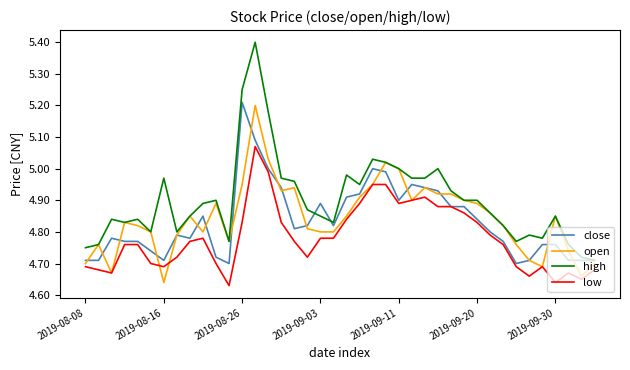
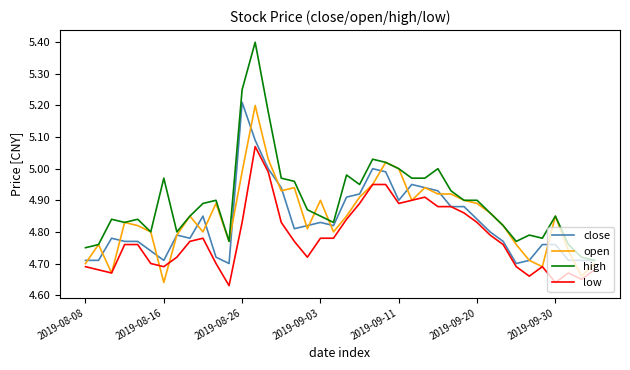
open, 2019-08-26: 4.95 -> 4.99
close, 2019-09-03: 4.89 -> 4.83
open, 2019-09-03: 4.8 -> 4.9
